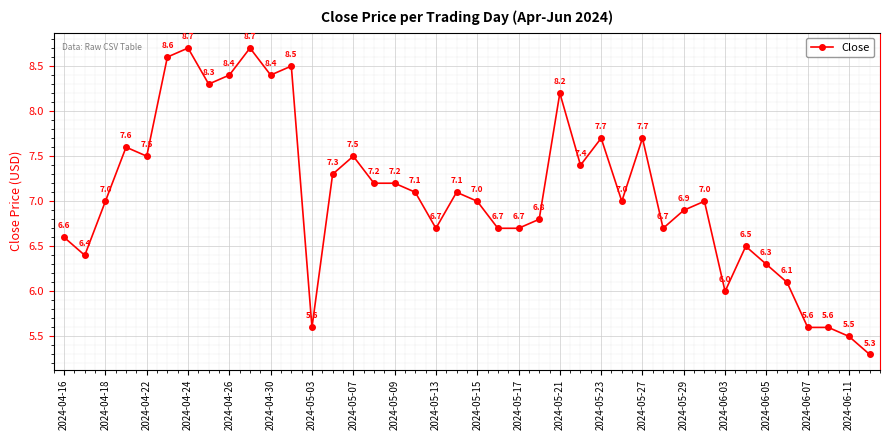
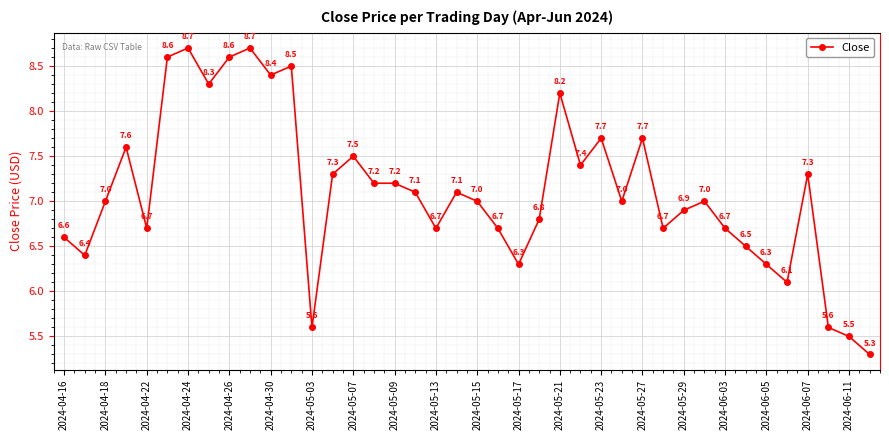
2024-04-22: 7.5 -> 6.7
2024-04-26: 8.4 -> 8.6
2024-05-17: 6.7 -> 6.3
2024-06-03: 6.0 -> 6.7
2024-06-07: 5.6 -> 7.3
